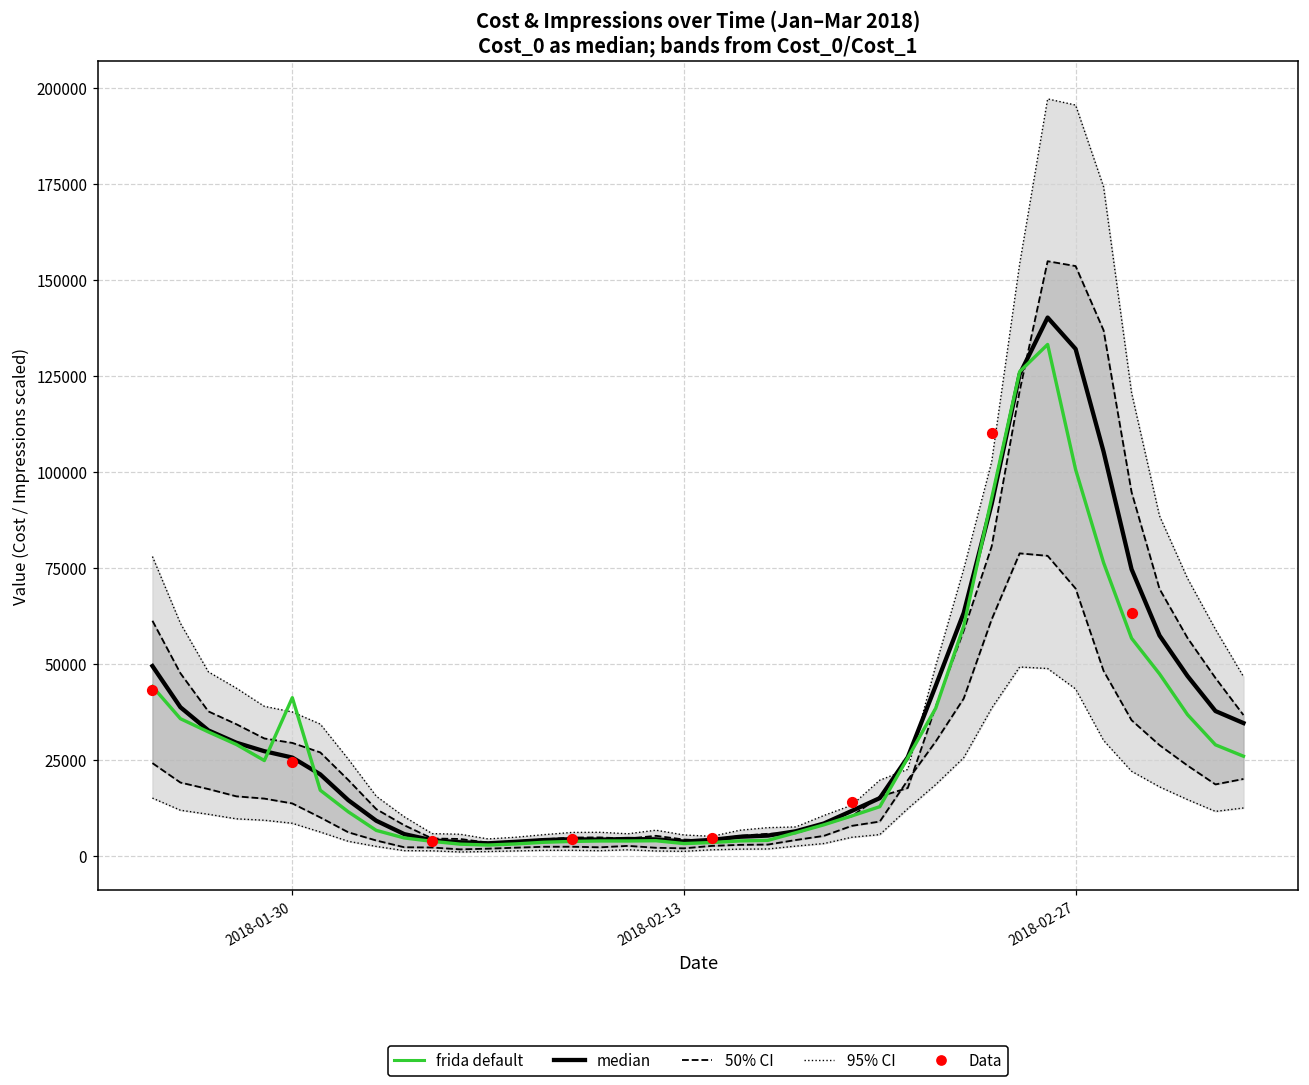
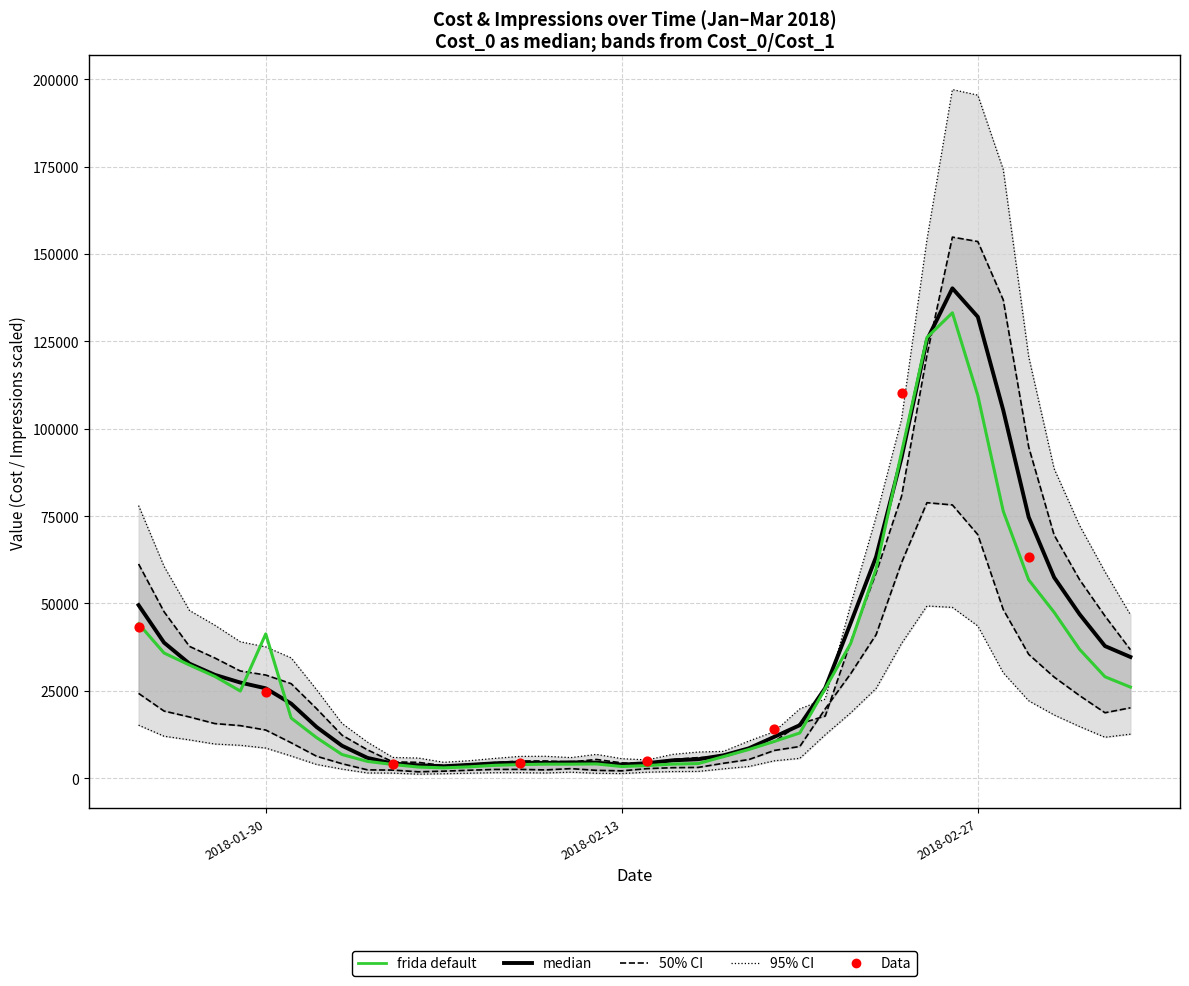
frida default, 2018-02-27: 101000 -> 110000
